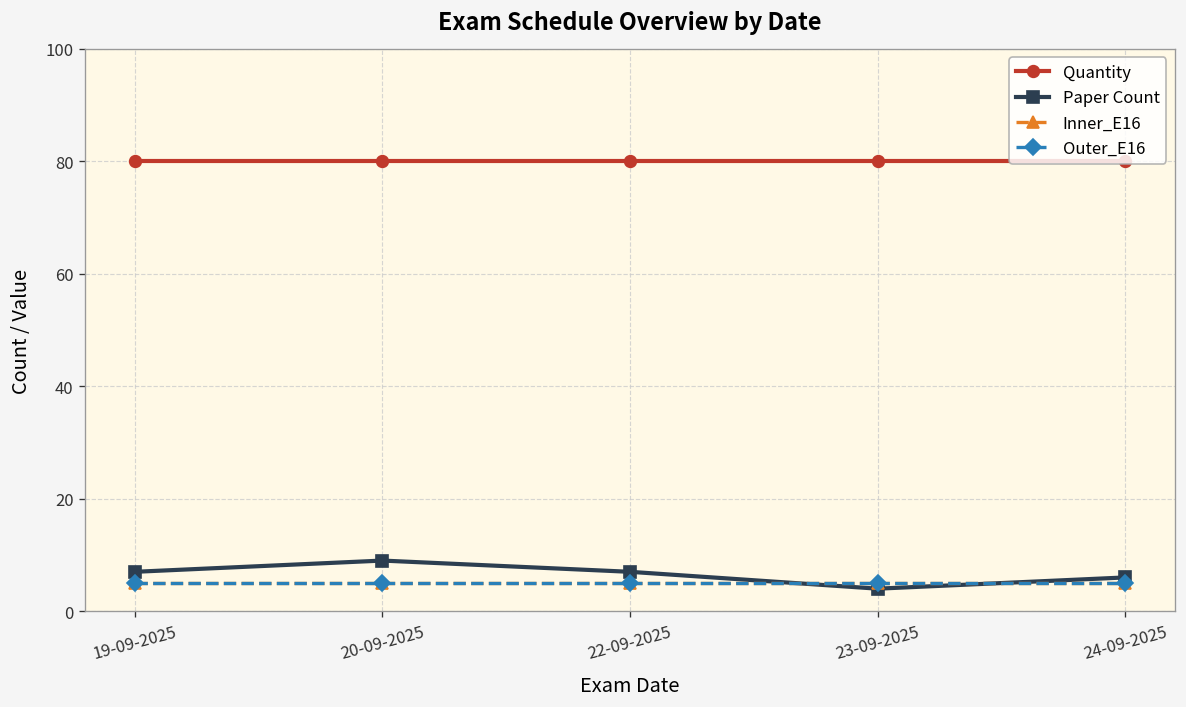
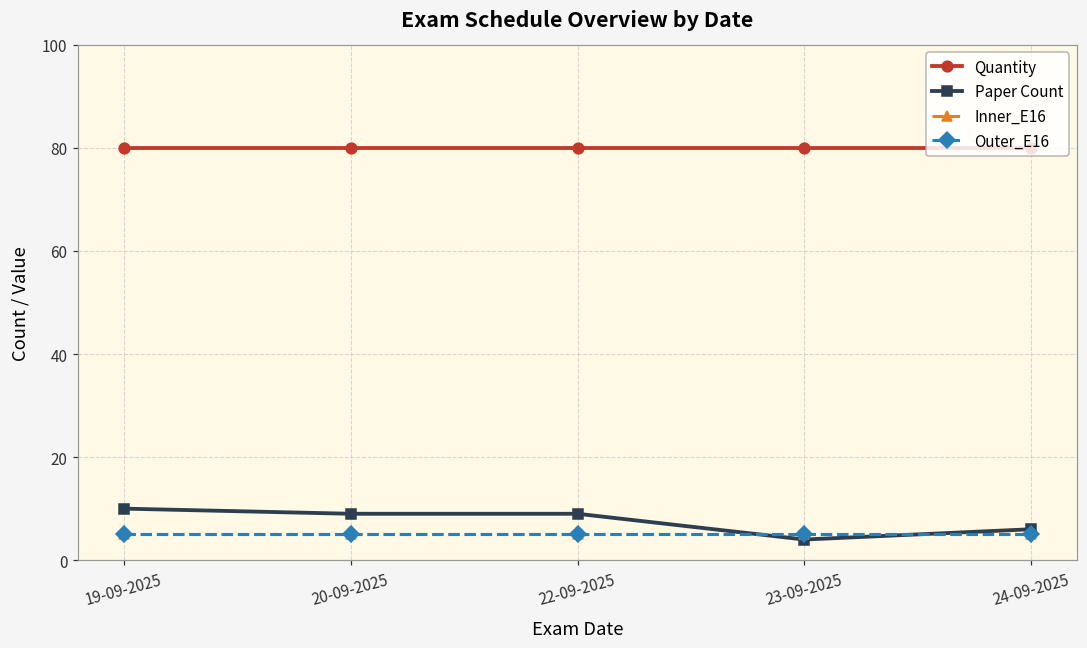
Paper Count, 19-09-2025: 7 -> 10
Paper Count, 22-09-2025: 7 -> 9
